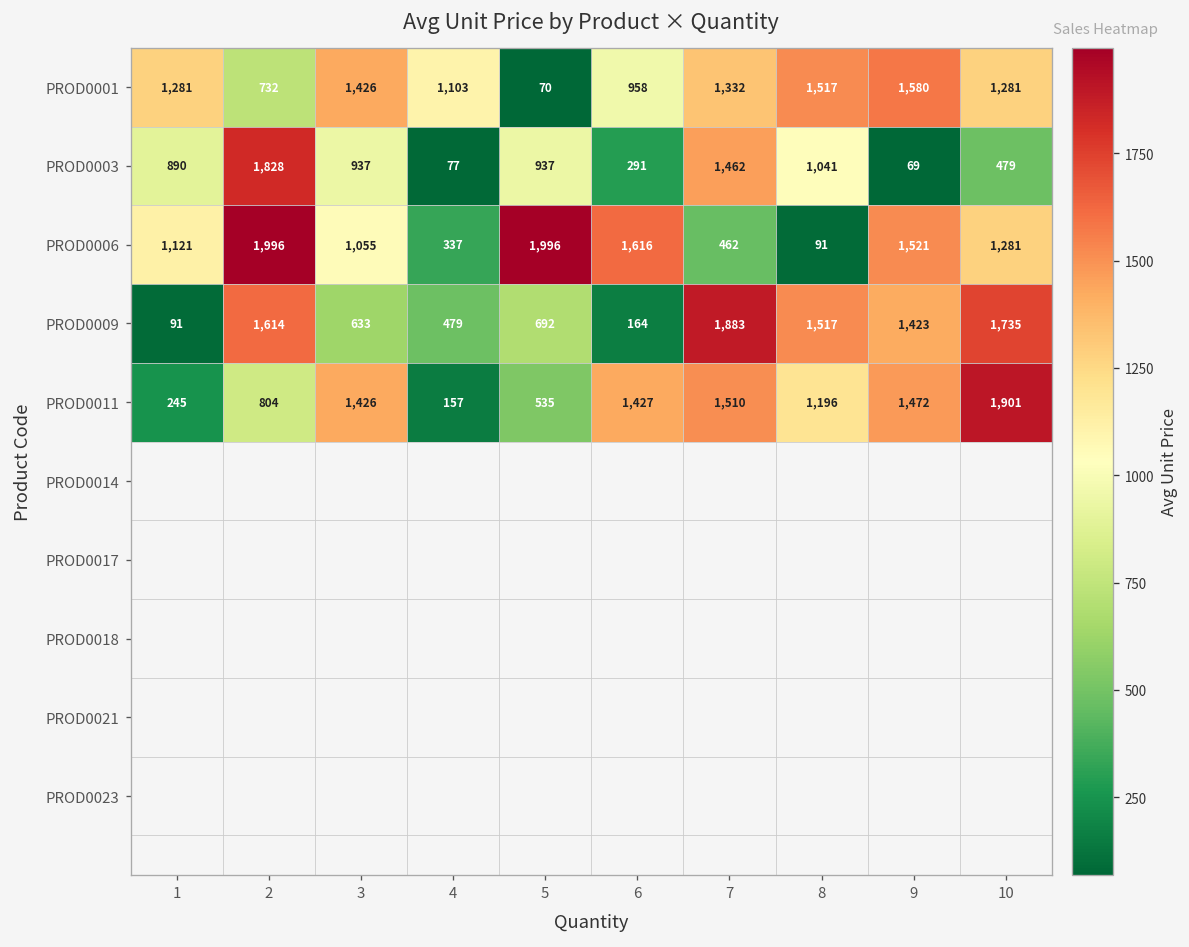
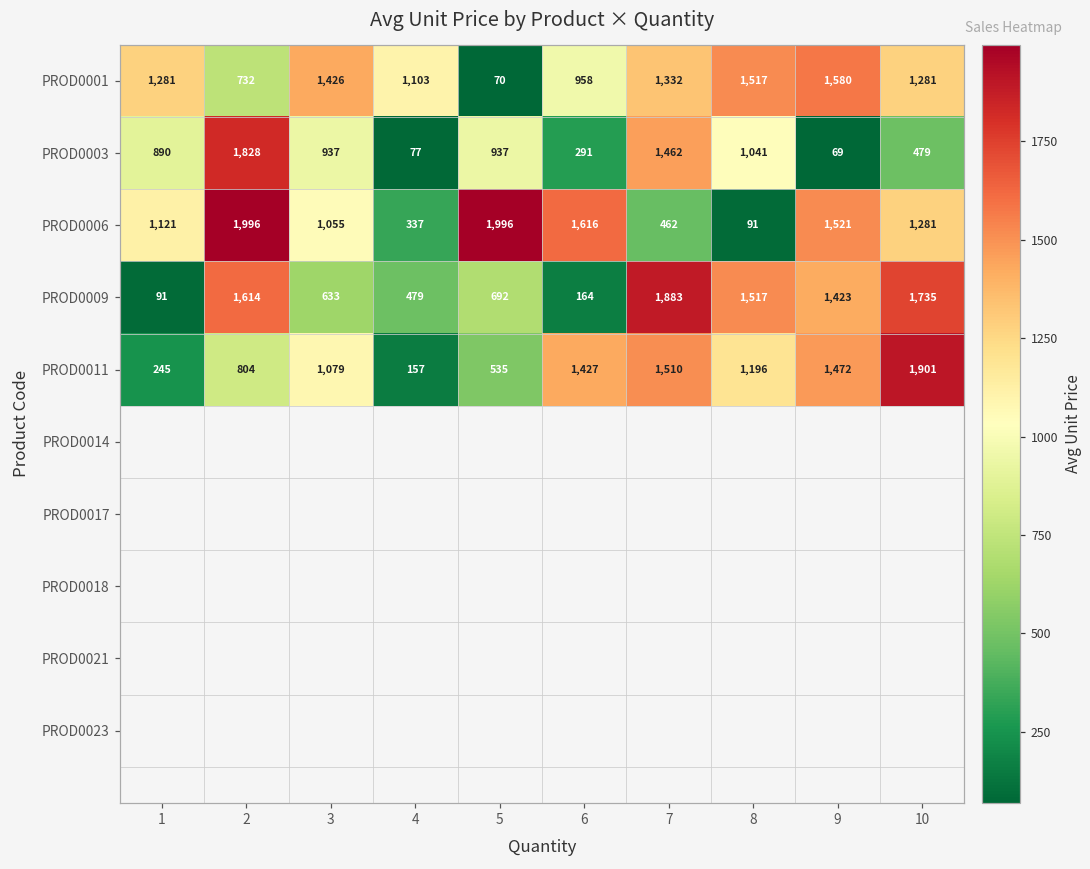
PROD0011, 3: 1,426 -> 1,079
